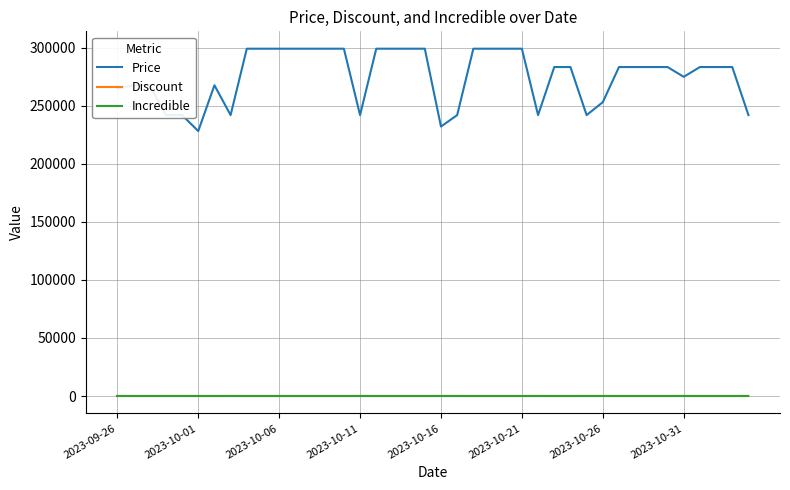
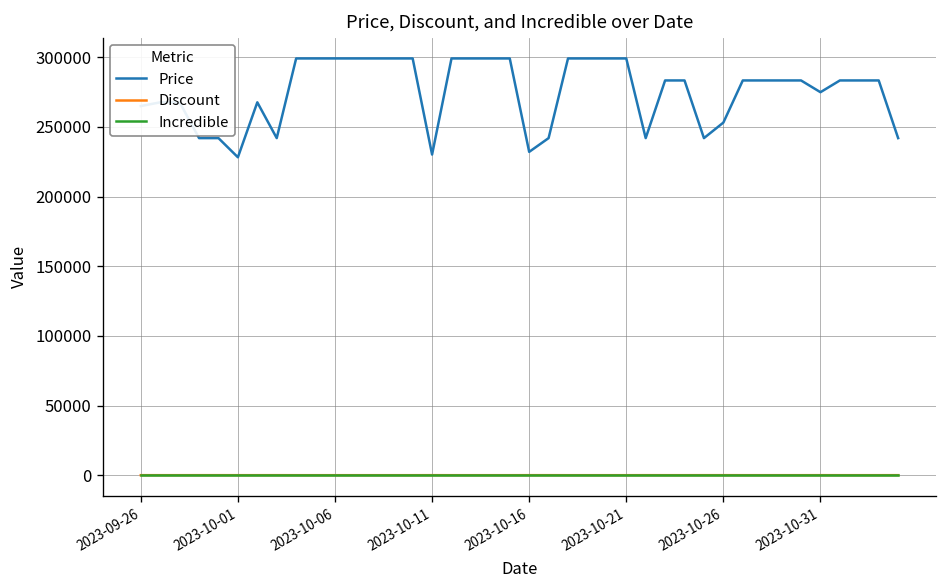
Price, 2023-10-11: 242000 -> 230000
